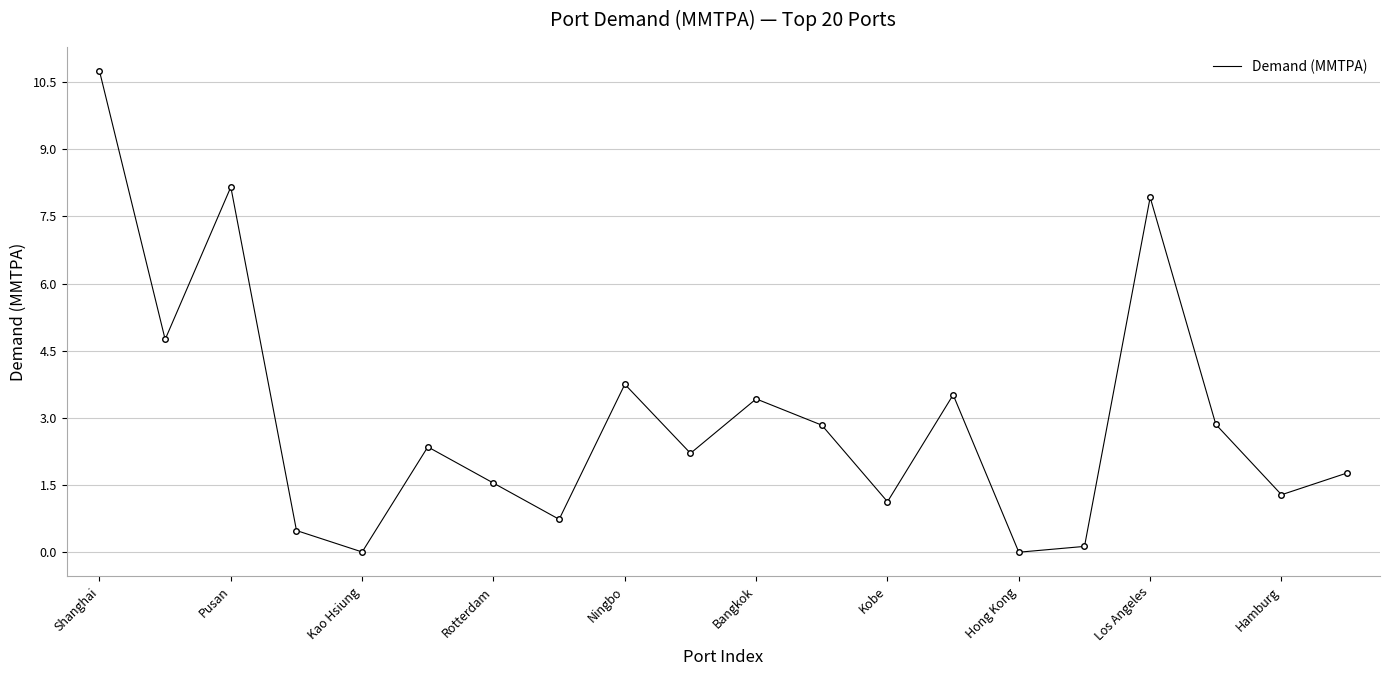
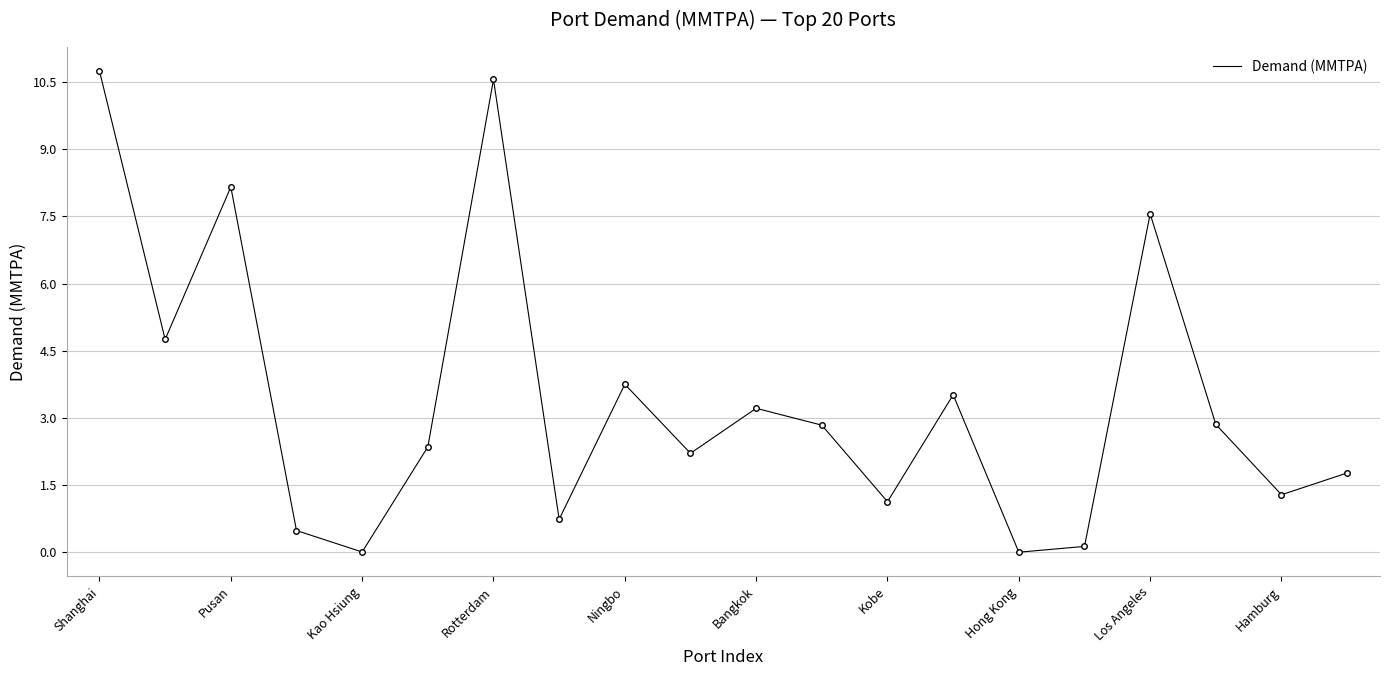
Rotterdam: 1.5 -> 10.6
Bangkok: 3.4 -> 3.2
Los Angeles: 7.9 -> 7.6
